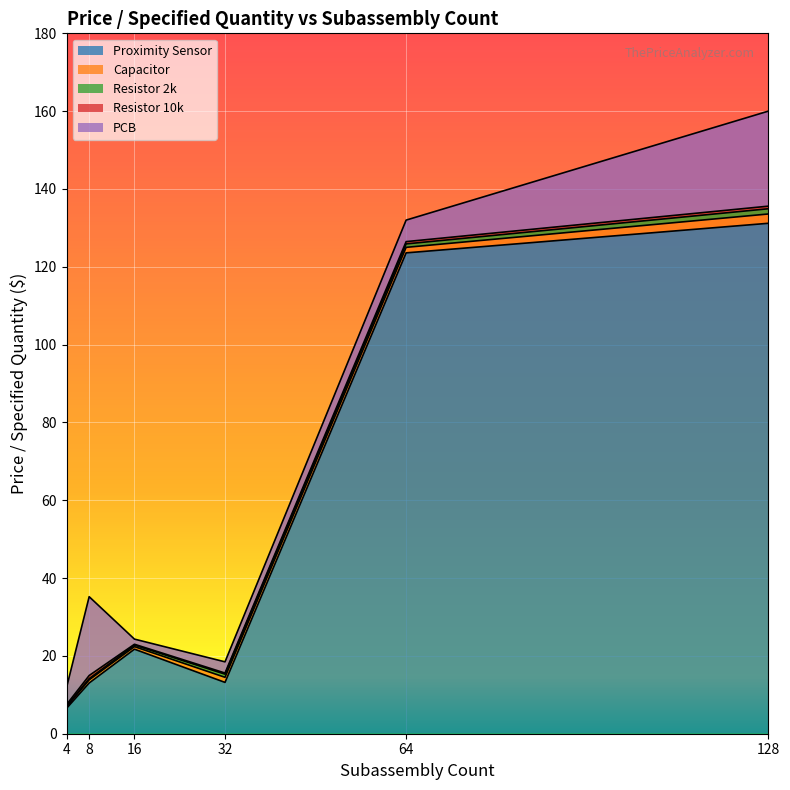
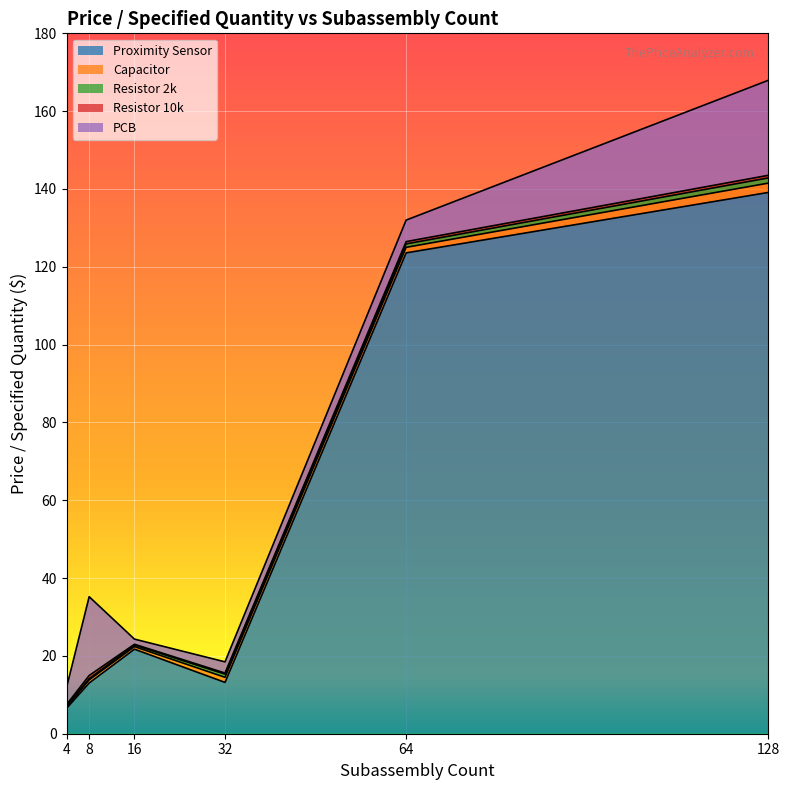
Proximity Sensor, 128: 131 -> 139
